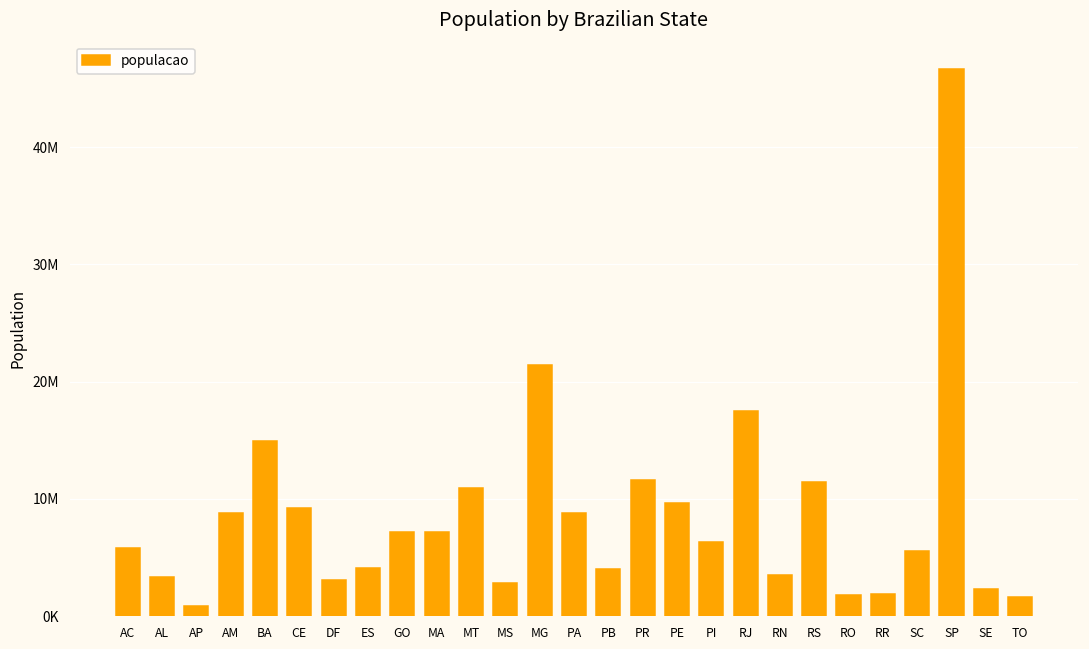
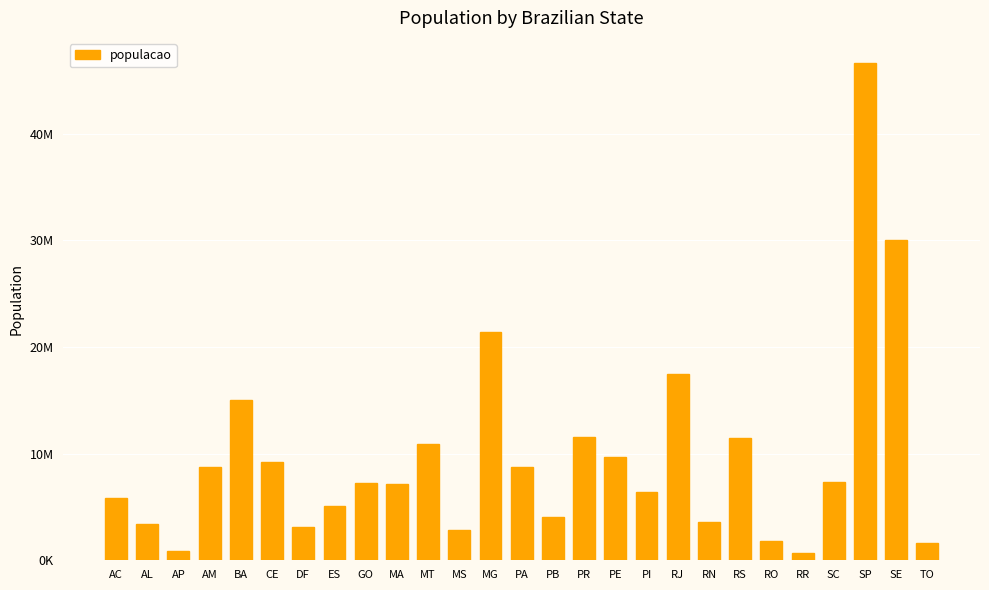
ES: 4100000 -> 5100000
RR: 1900000 -> 700000
SC: 5600000 -> 7300000
SE: 2300000 -> 30000000
